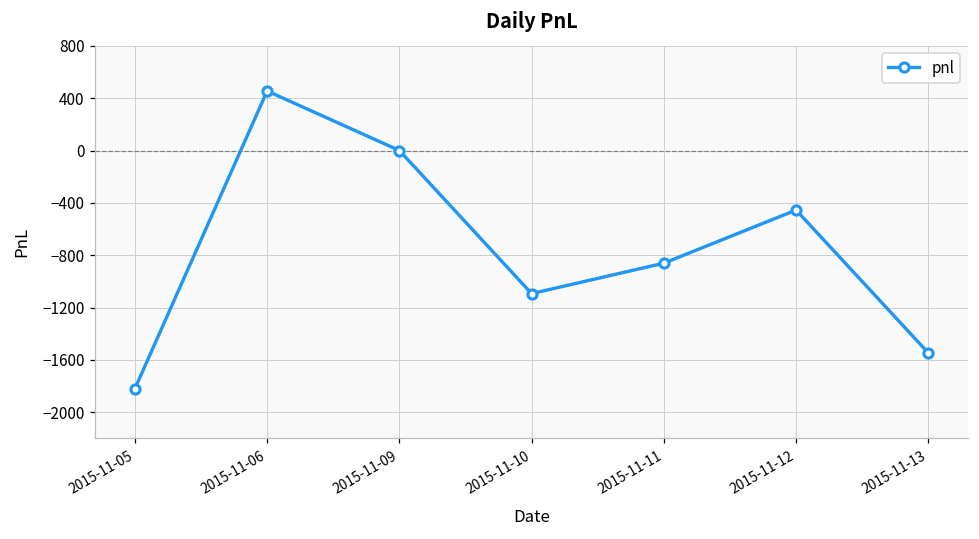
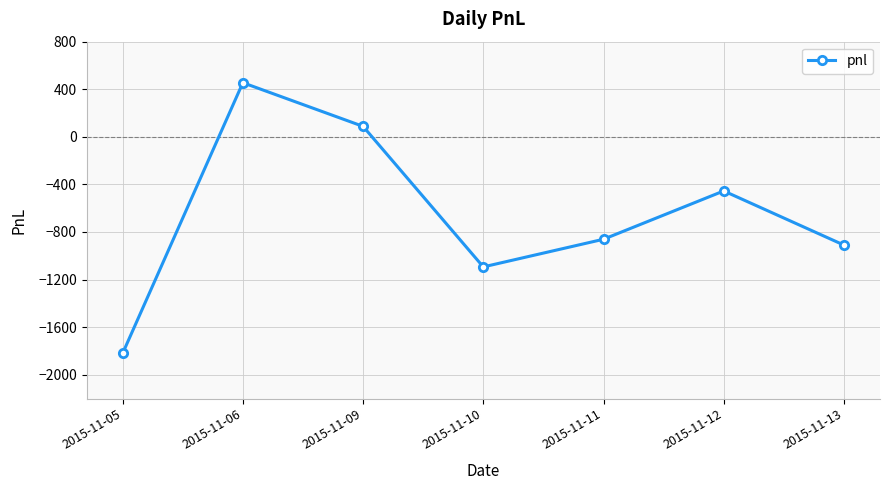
2015-11-09: 0 -> 90
2015-11-13: -1550 -> -910
